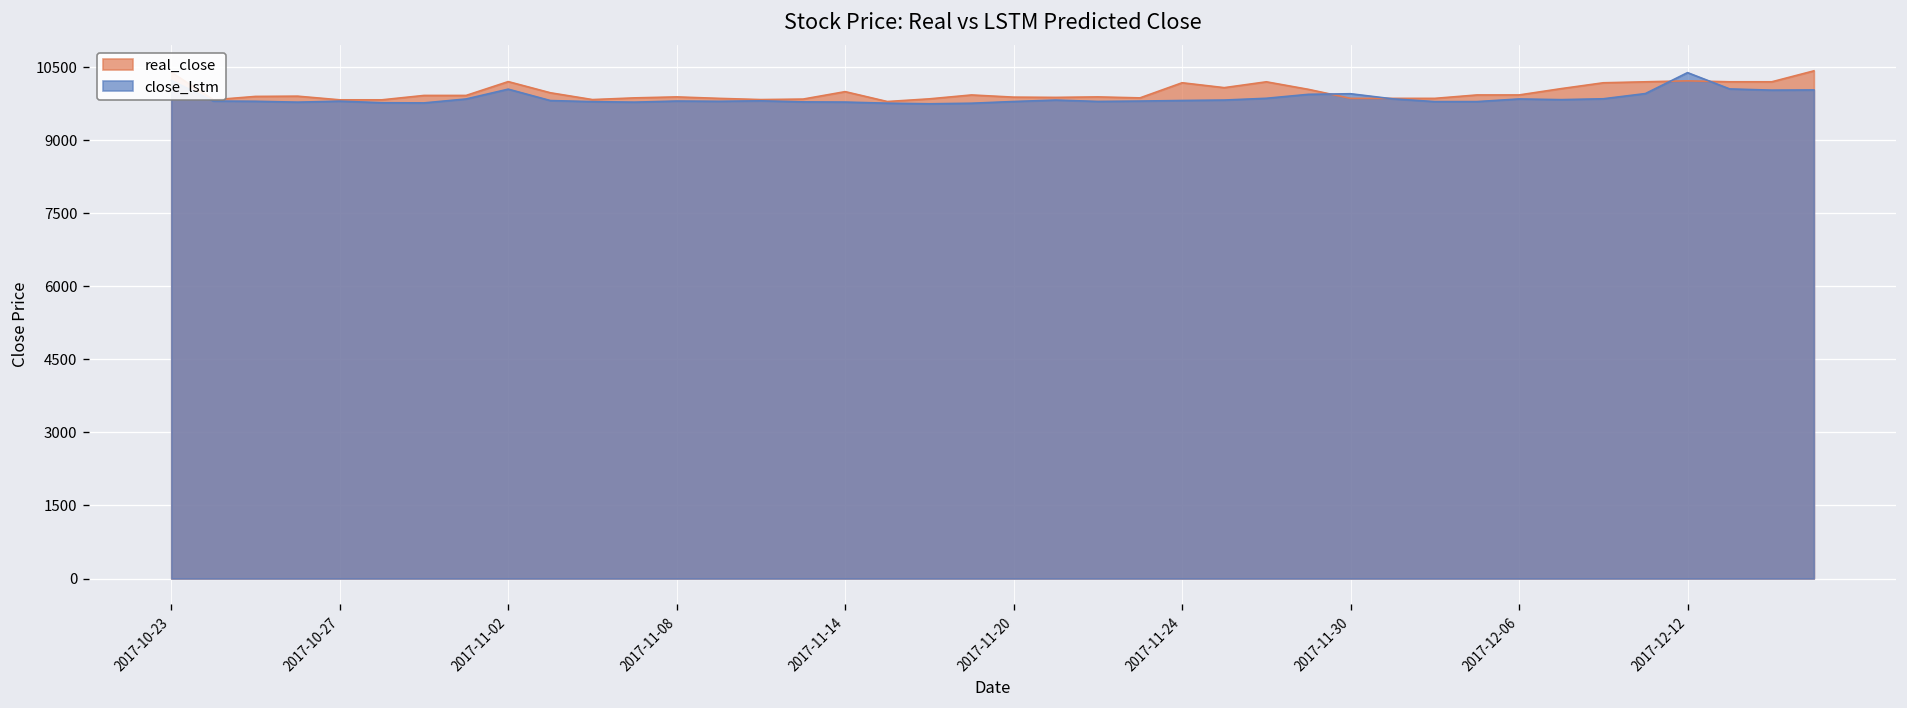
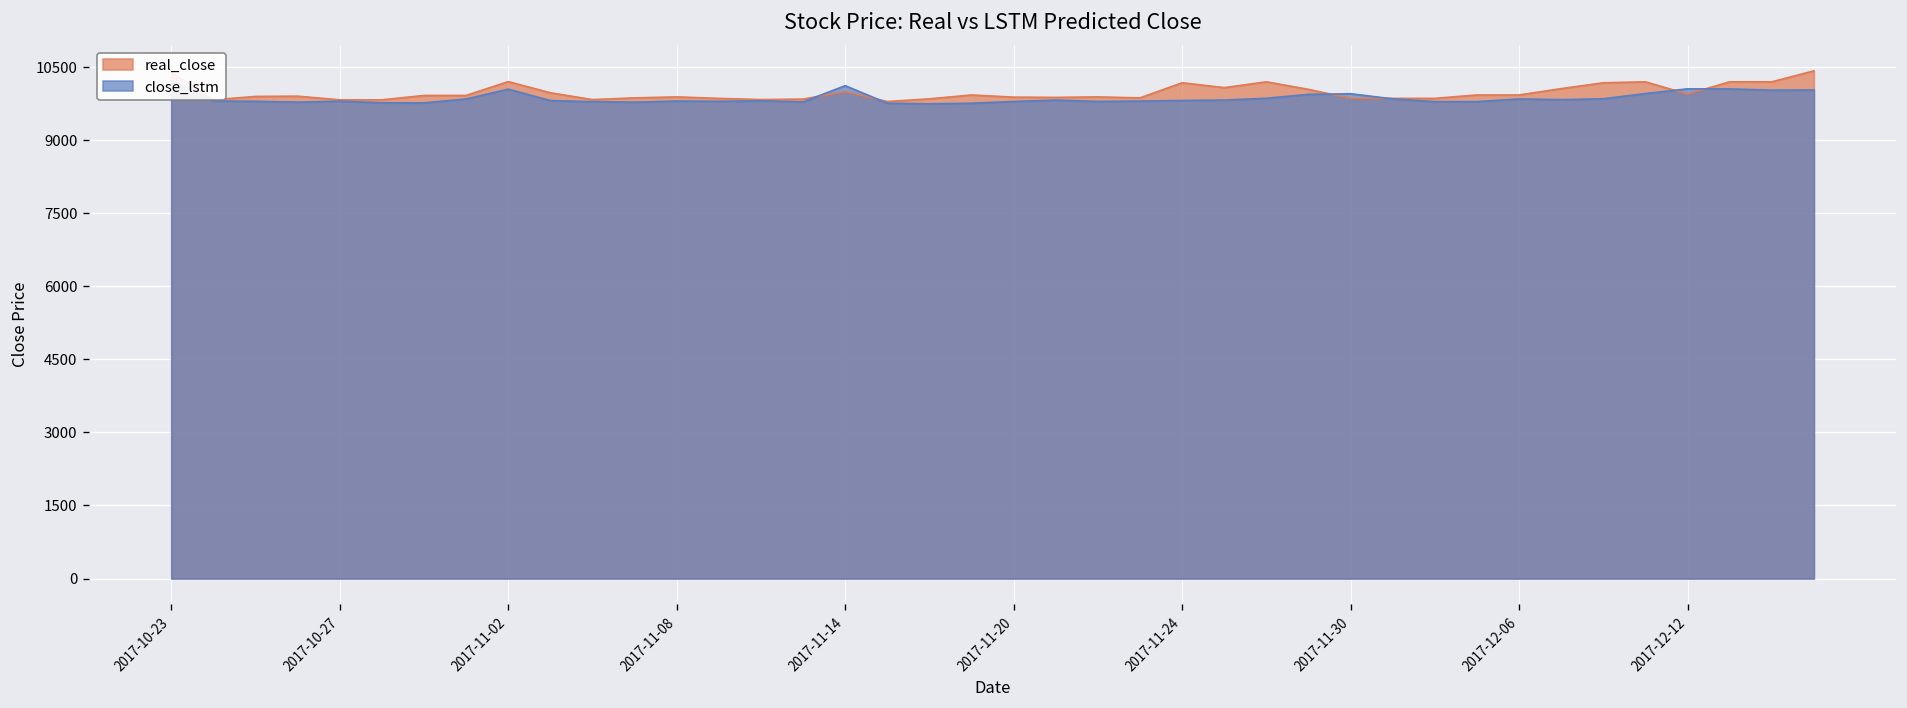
close_lstm, 2017-11-14: 9800 -> 10100
real_close, 2017-12-12: 10200 -> 9900
close_lstm, 2017-12-12: 10400 -> 10100
